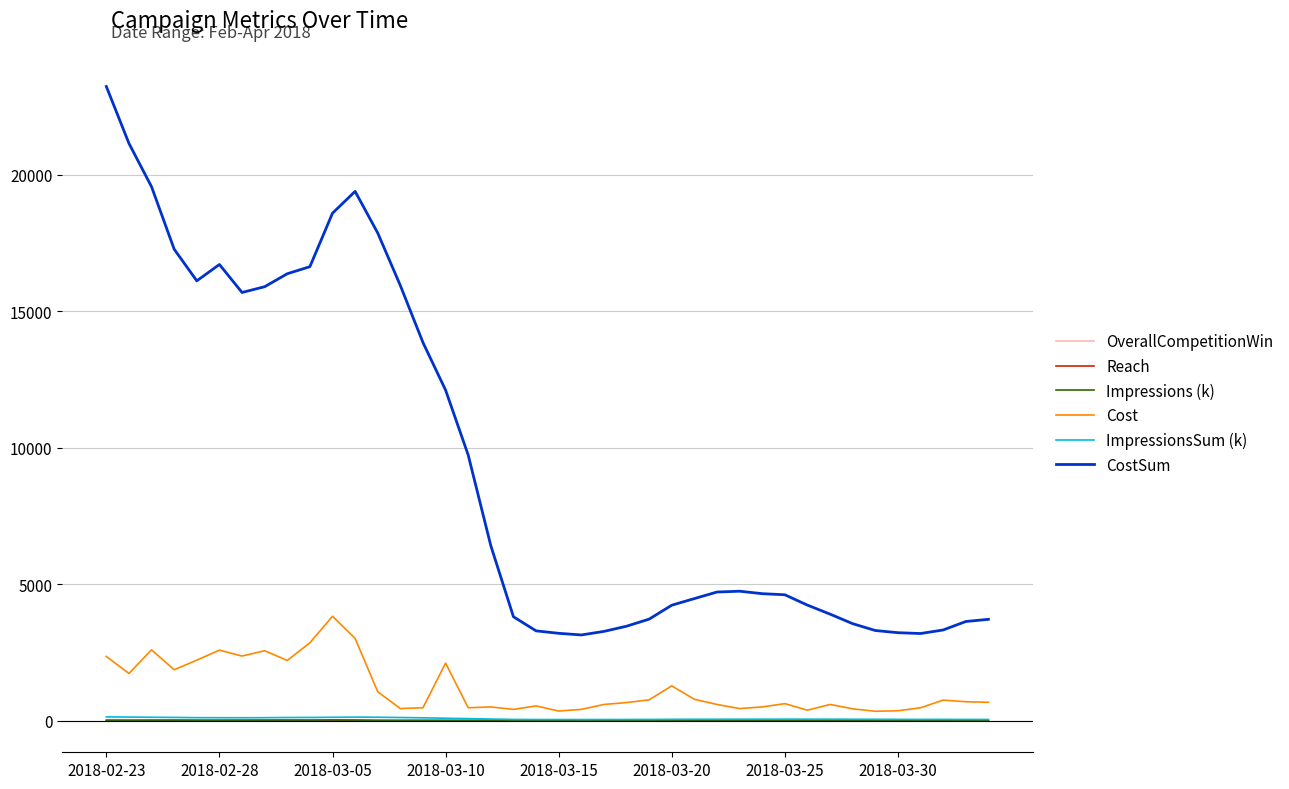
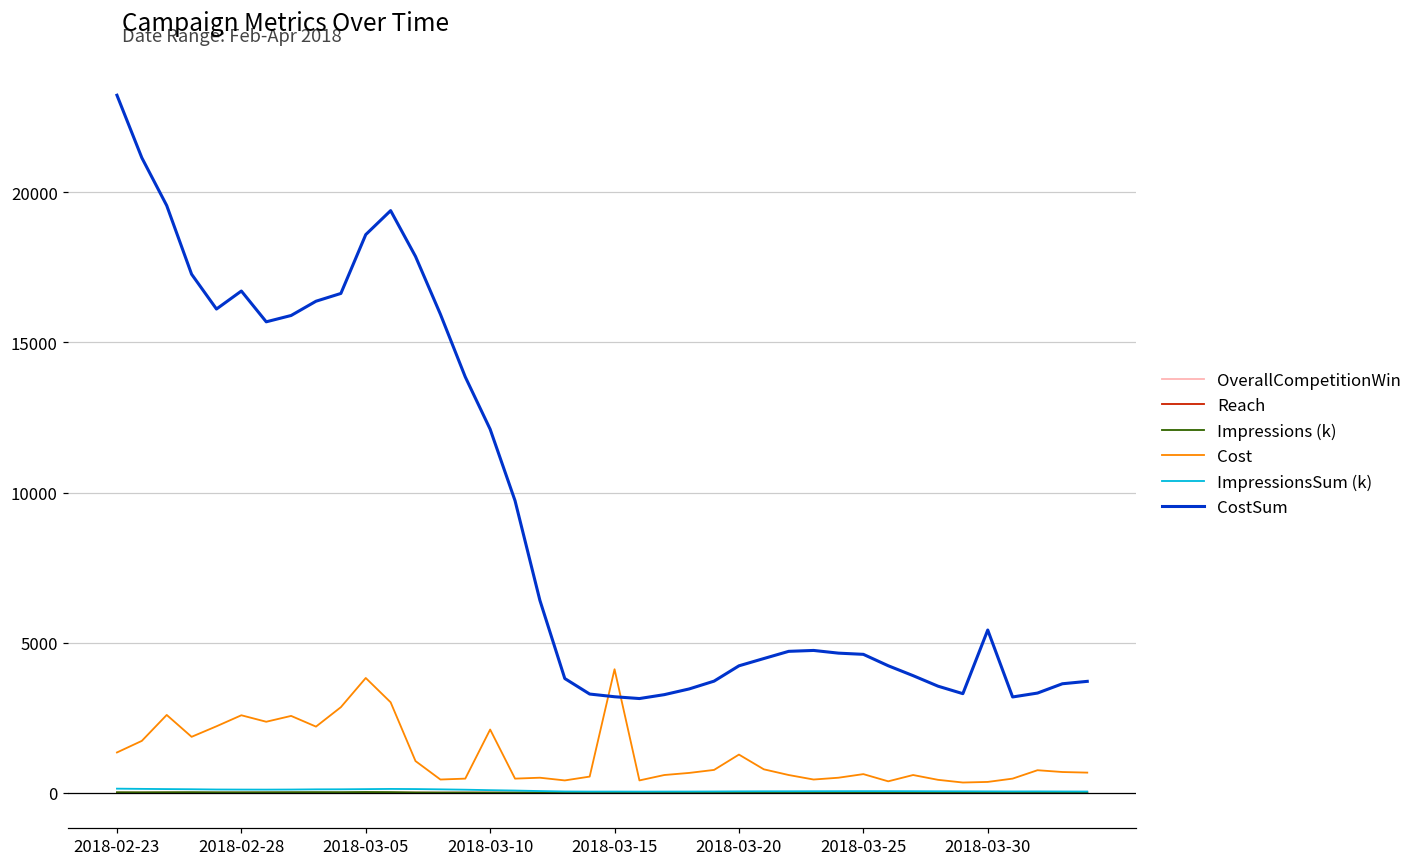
Cost, 2018-02-23: 2300 -> 1300
Cost, 2018-03-15: 400 -> 4100
CostSum, 2018-03-30: 3200 -> 5400
